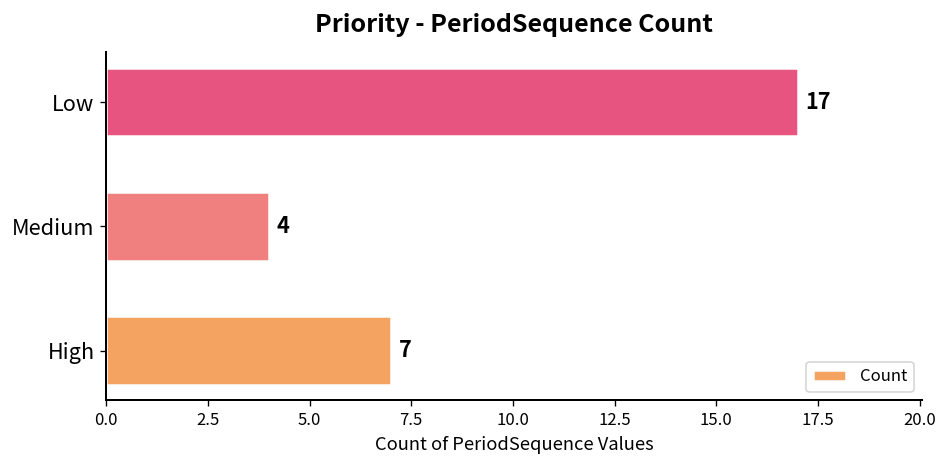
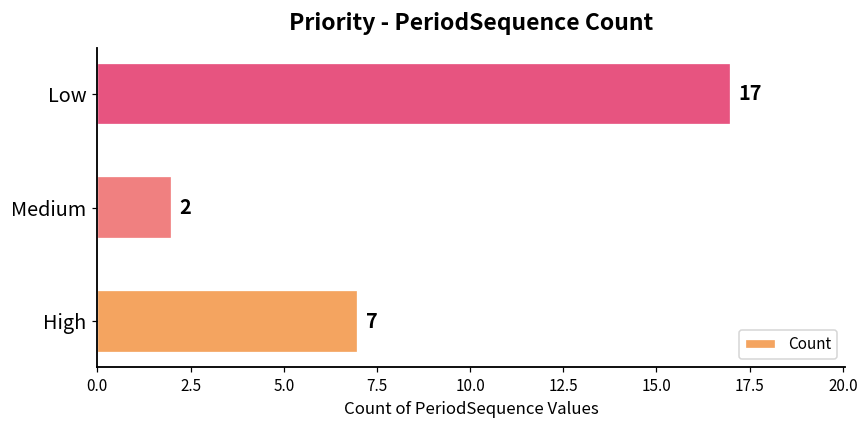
Medium: 4 -> 2
